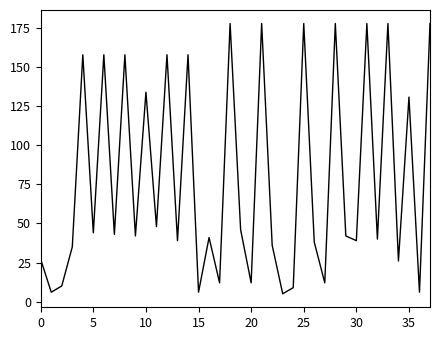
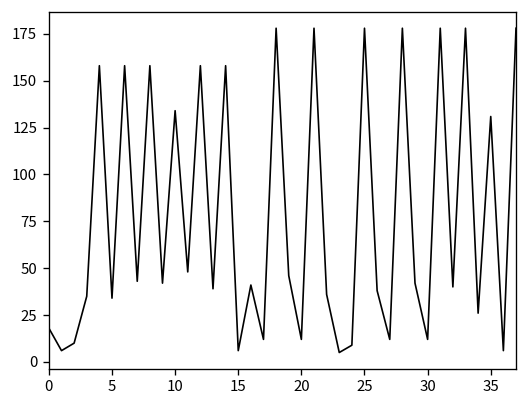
0: 27 -> 18
5: 44 -> 34
30: 39 -> 12
